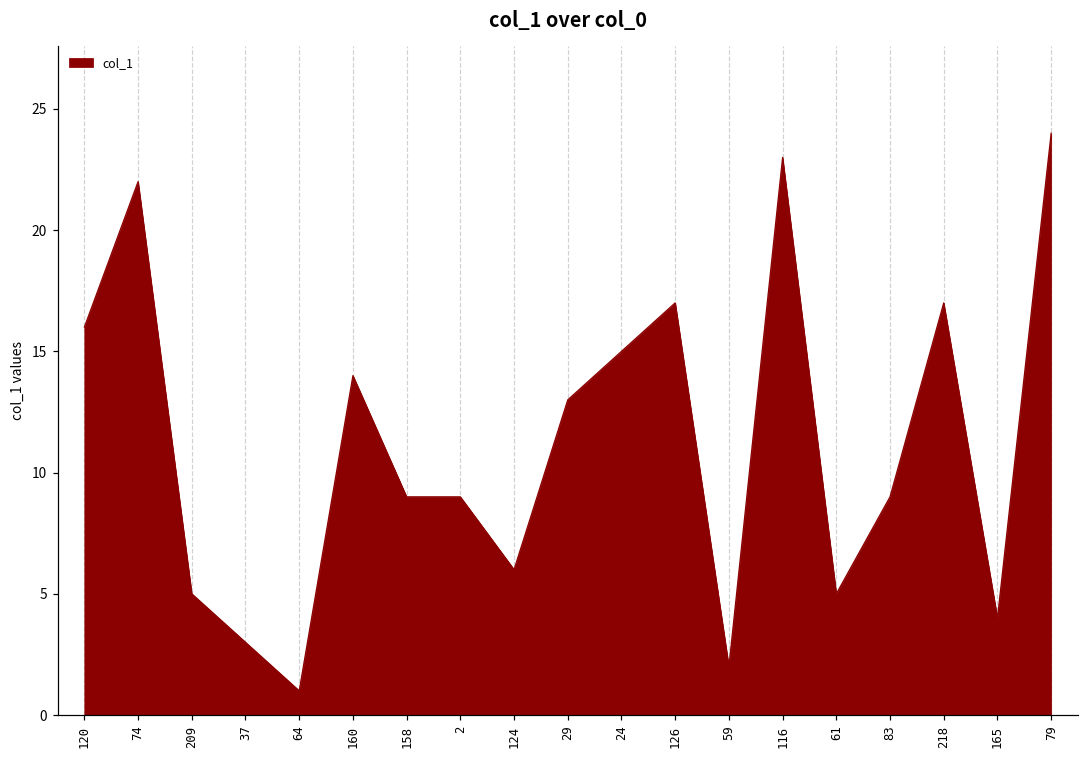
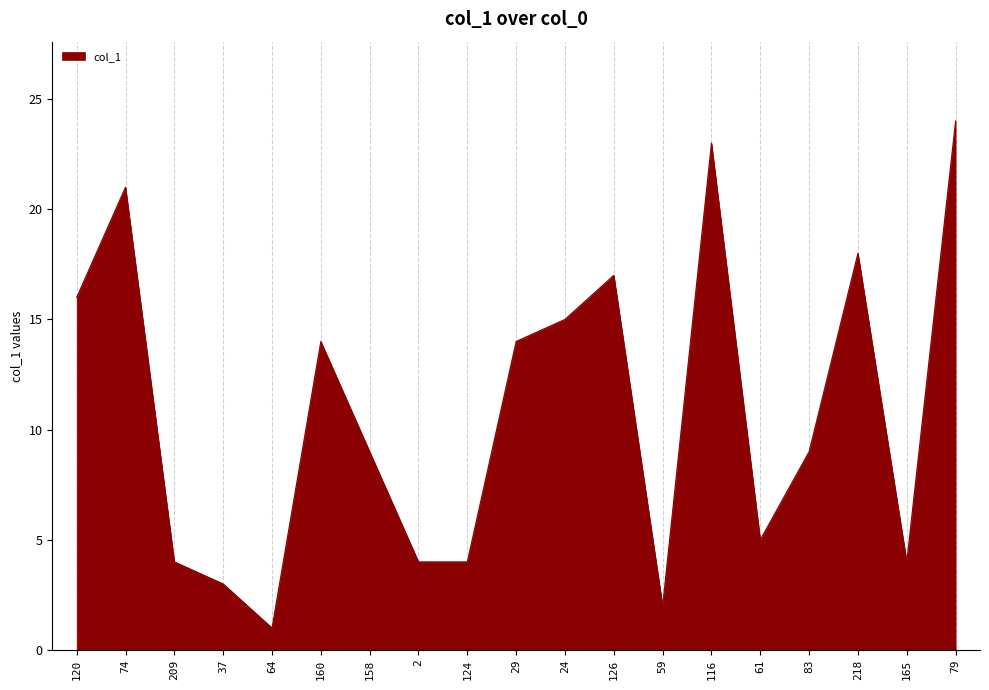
74: 22 -> 21
209: 5 -> 4
2: 9 -> 4
124: 6 -> 4
29: 13 -> 14
218: 17 -> 18
